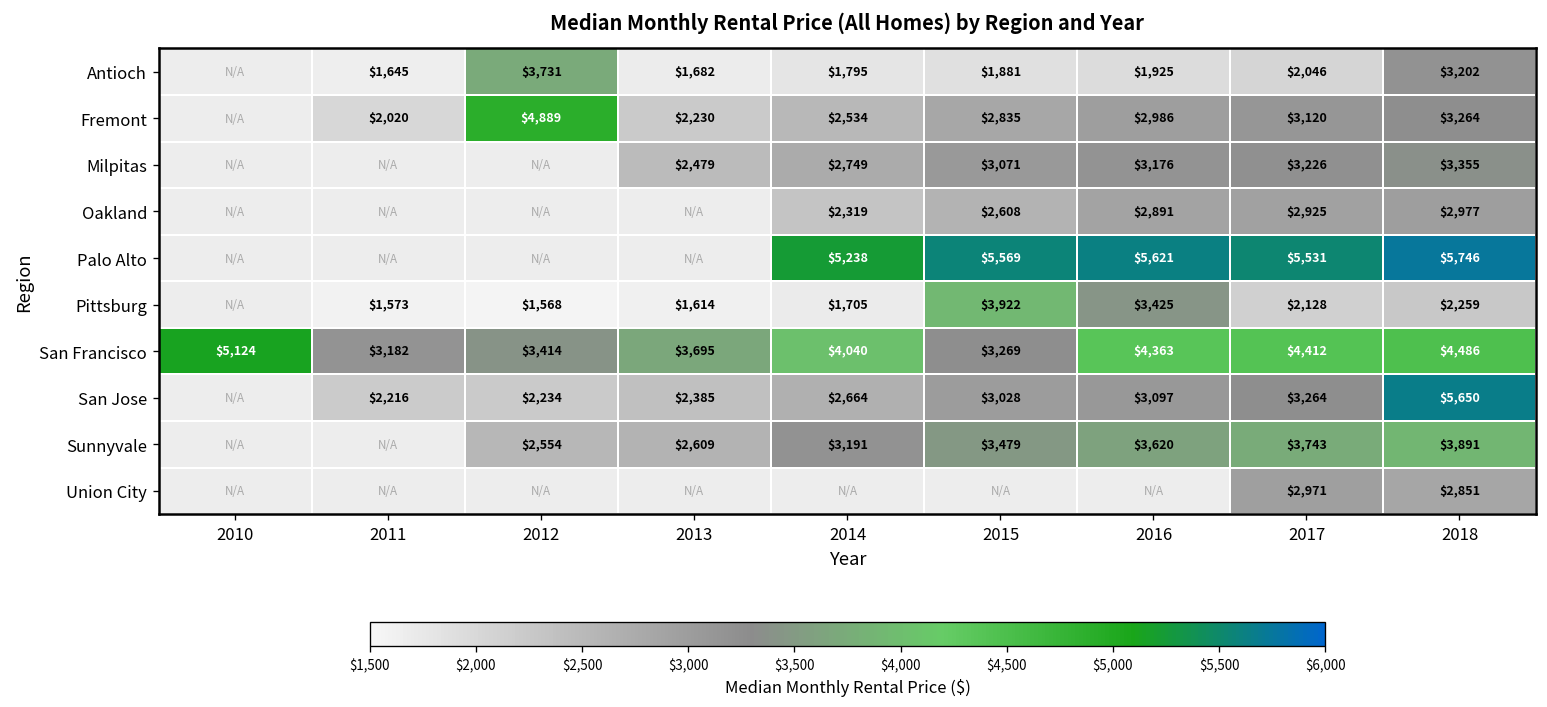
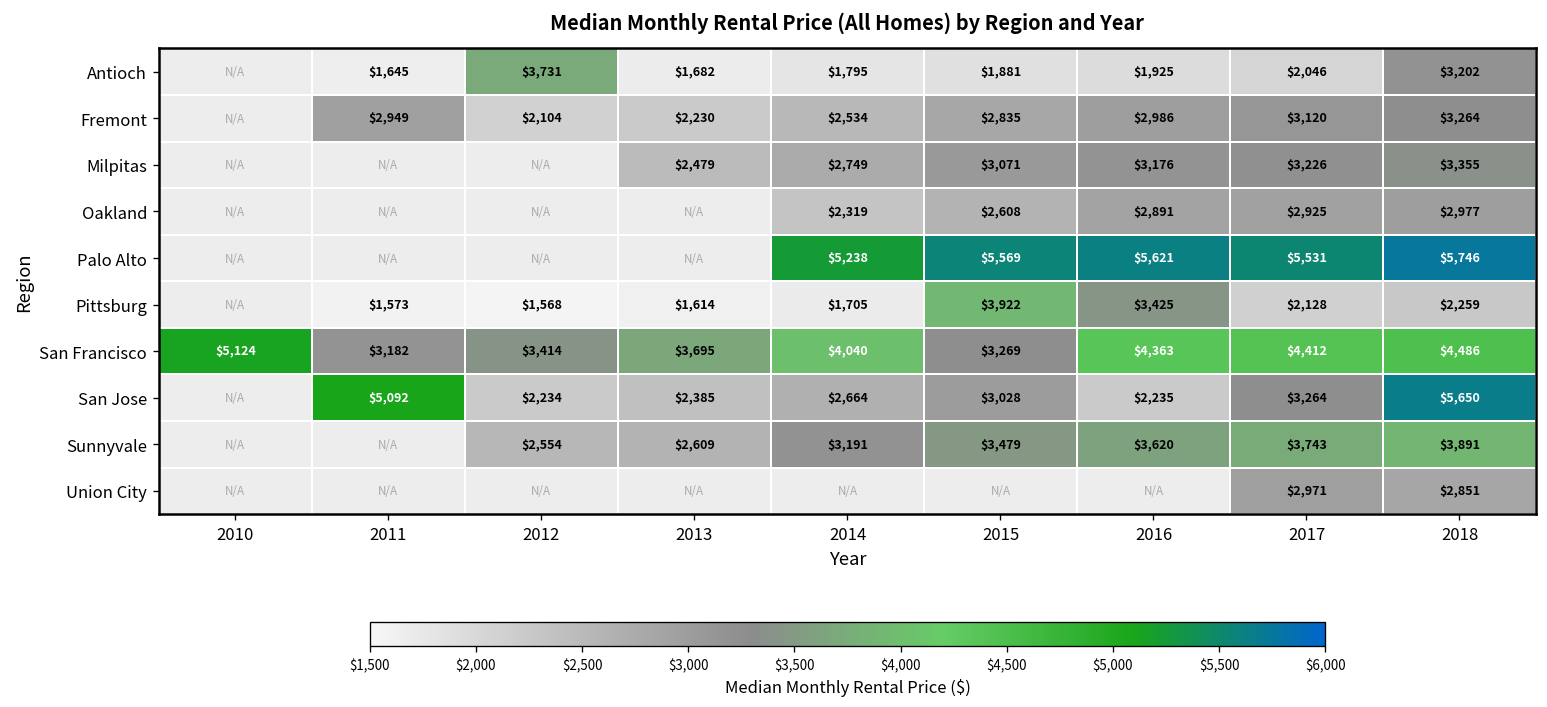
Fremont, 2011: $2,020 -> $2,949
Fremont, 2012: $4,889 -> $2,104
San Jose, 2011: $2,216 -> $5,092
San Jose, 2016: $3,097 -> $2,235
